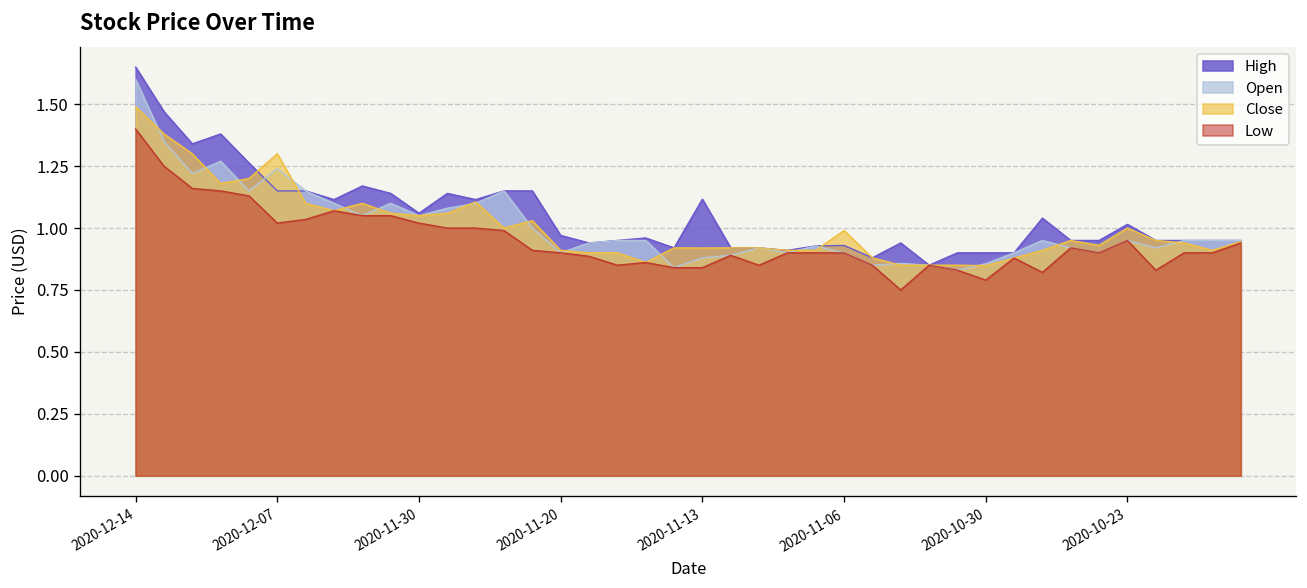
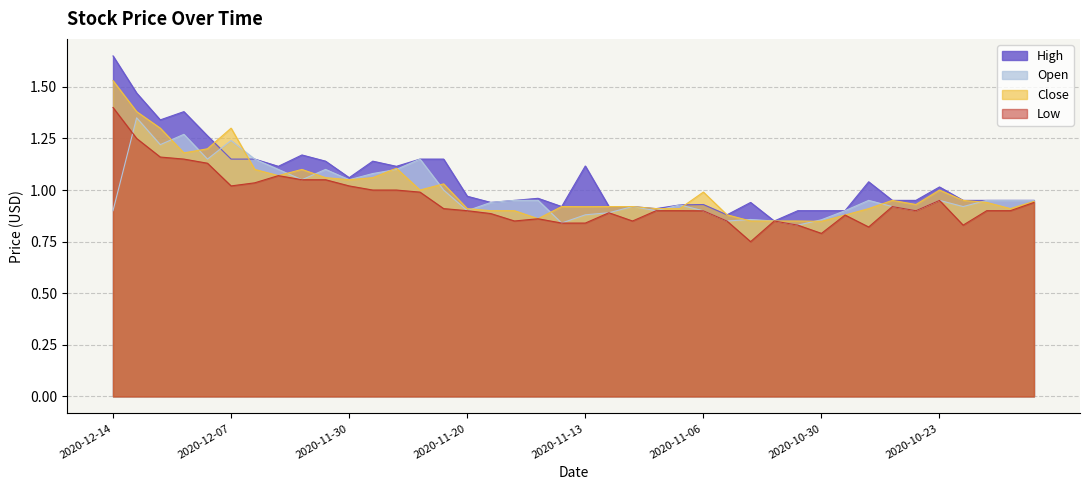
Open, 2020-12-14: 1.6 -> 0.9
Close, 2020-12-14: 1.49 -> 1.53
